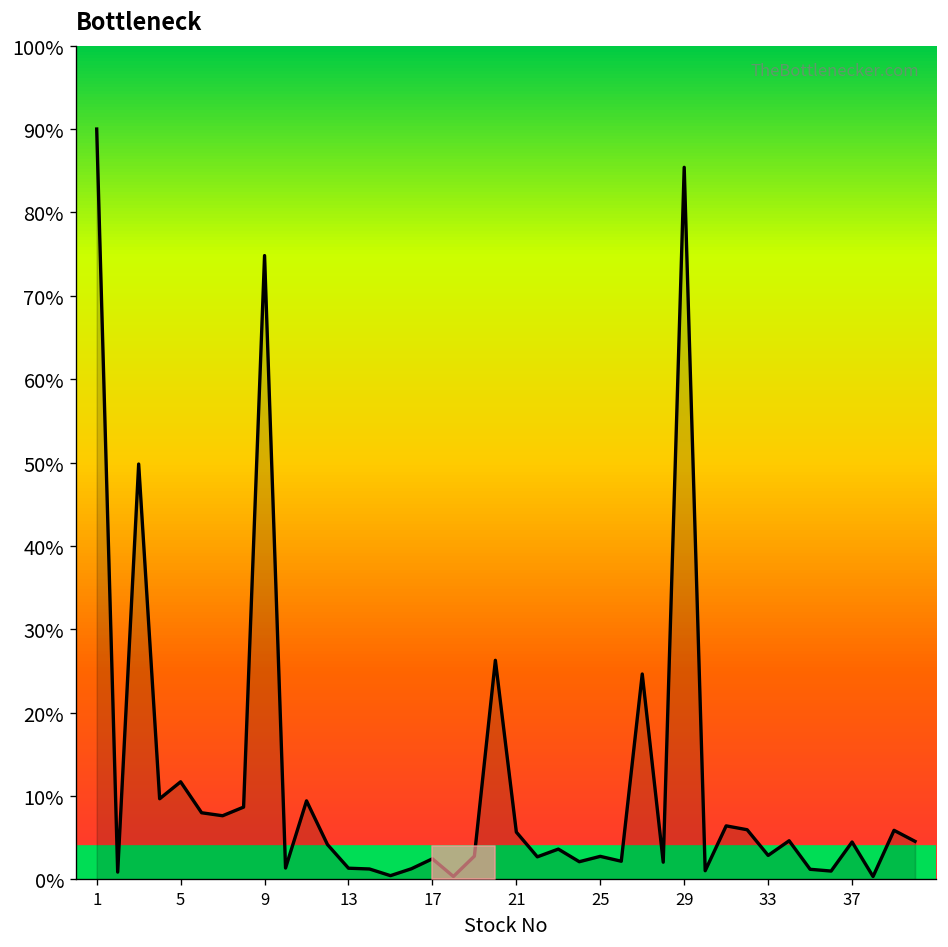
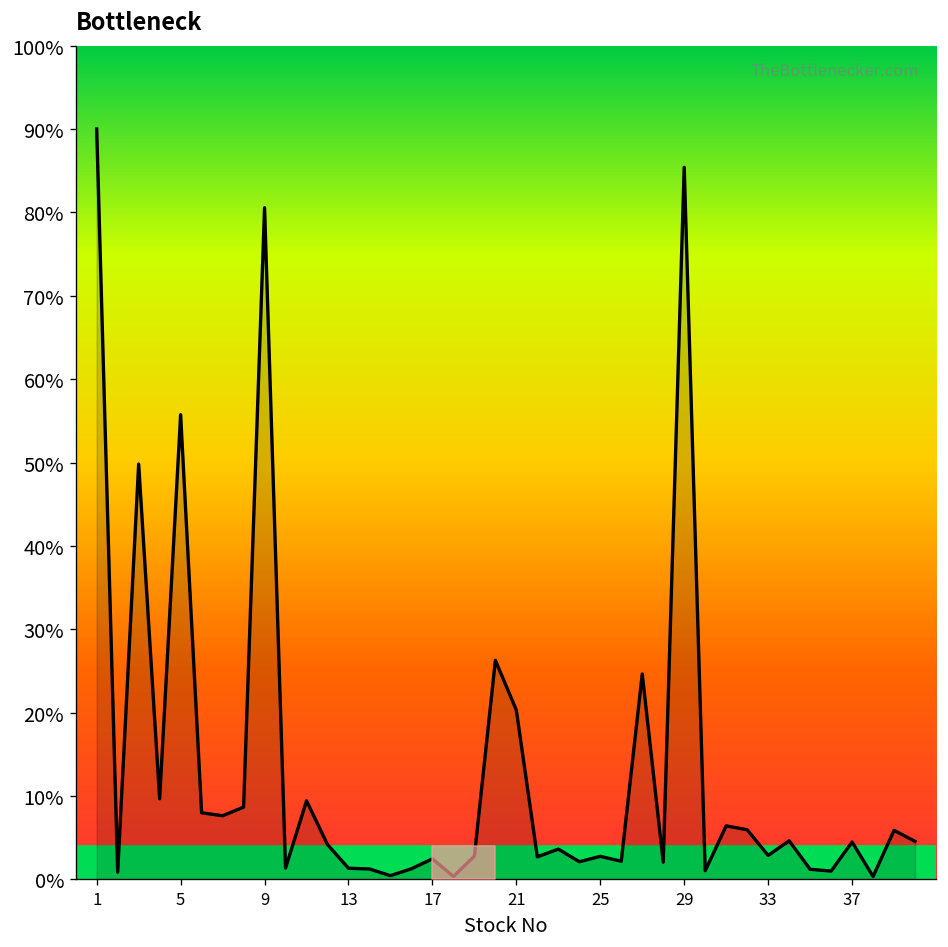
5: 12% -> 56%
9: 75% -> 81%
21: 6% -> 20%
